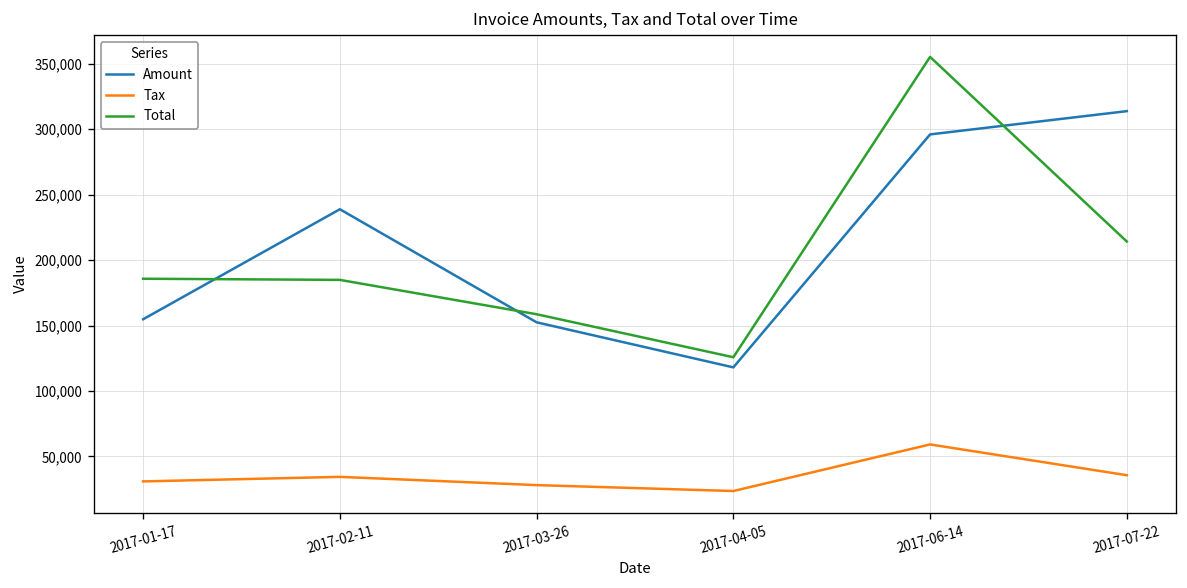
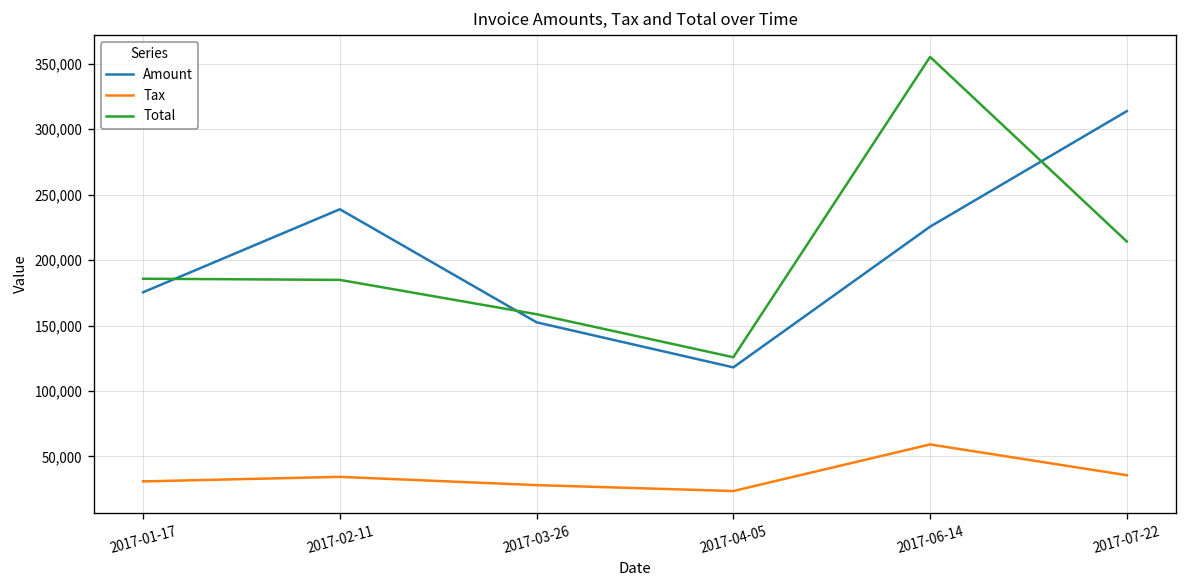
Amount, 2017-01-17: 155,000 -> 175,000
Amount, 2017-06-14: 296,000 -> 225,000
